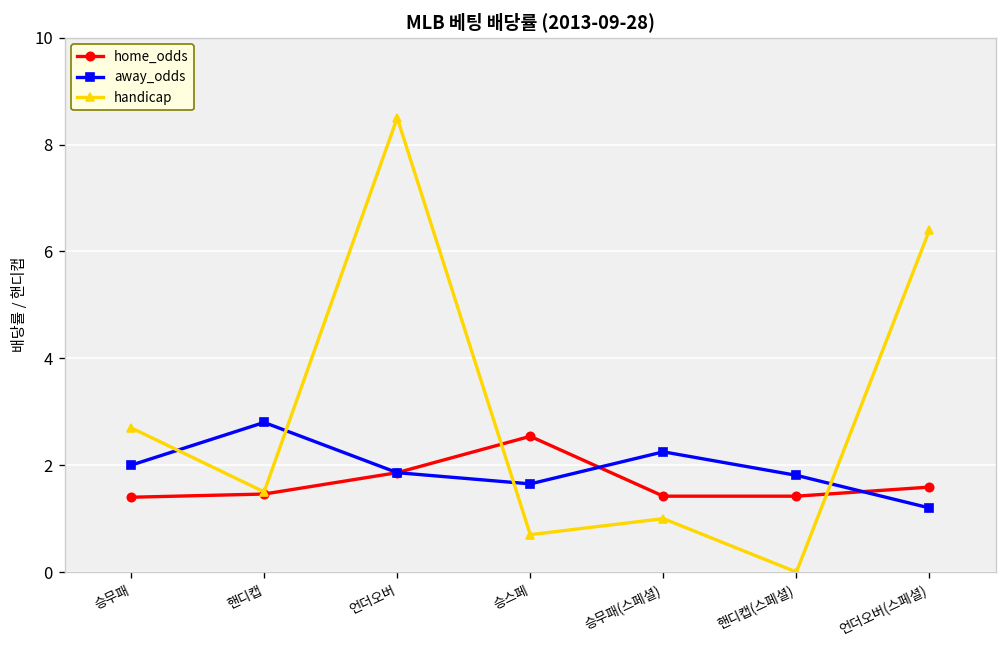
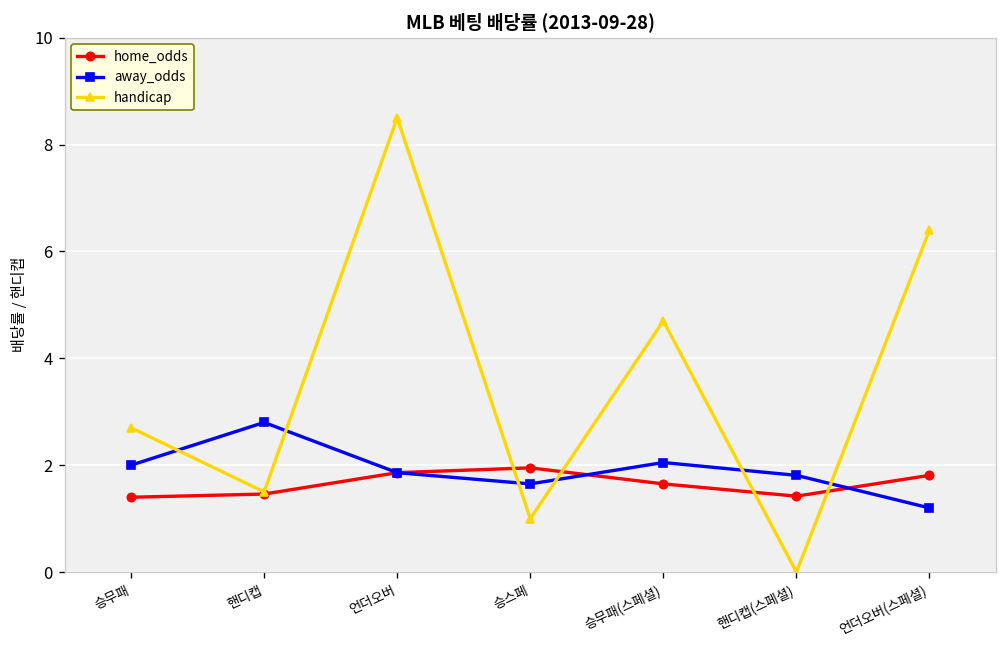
home_odds, 승스페: 2.5 -> 2.0
handicap, 승스페: 0.7 -> 1.0
home_odds, 승무패(스페셜): 1.4 -> 1.7
away_odds, 승무패(스페셜): 2.3 -> 2.1
handicap, 승무패(스페셜): 1.0 -> 4.7
home_odds, 언더오버(스페셜): 1.6 -> 1.8
